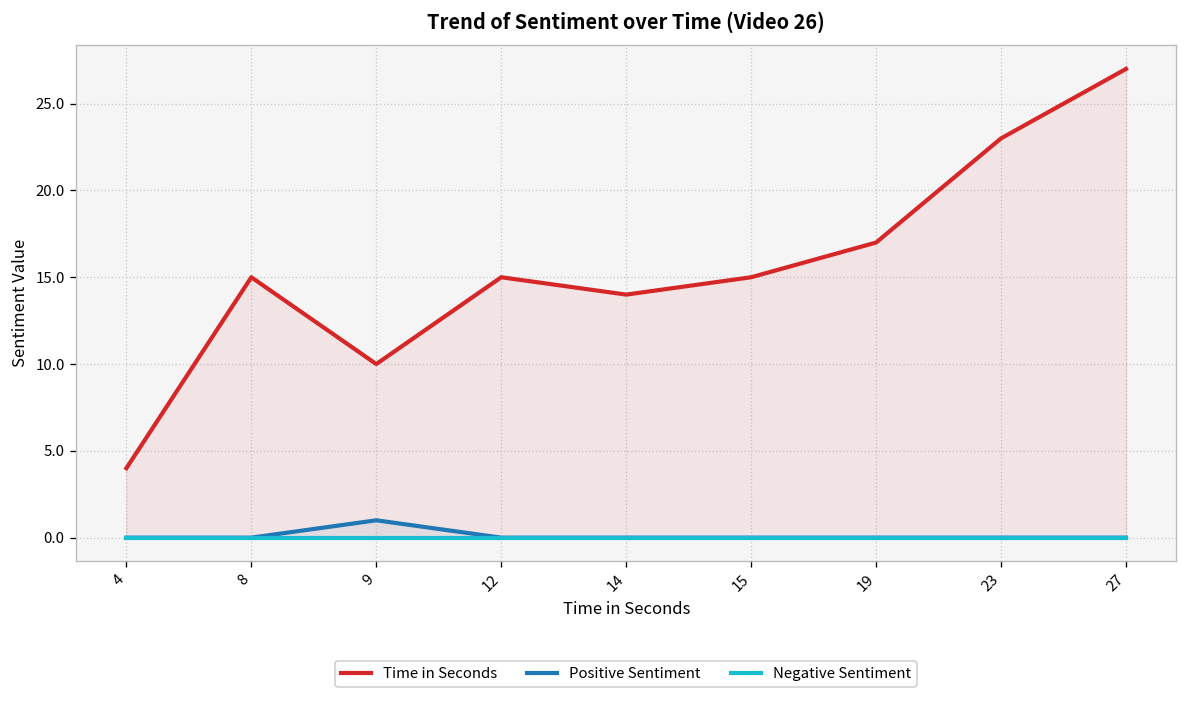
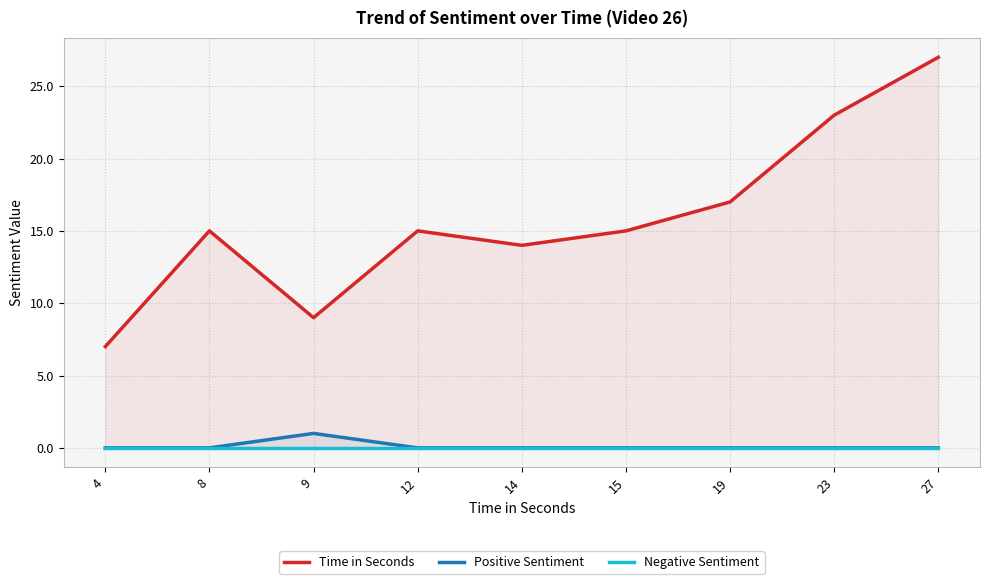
Time in Seconds, 4: 4 -> 7
Time in Seconds, 9: 10 -> 9
